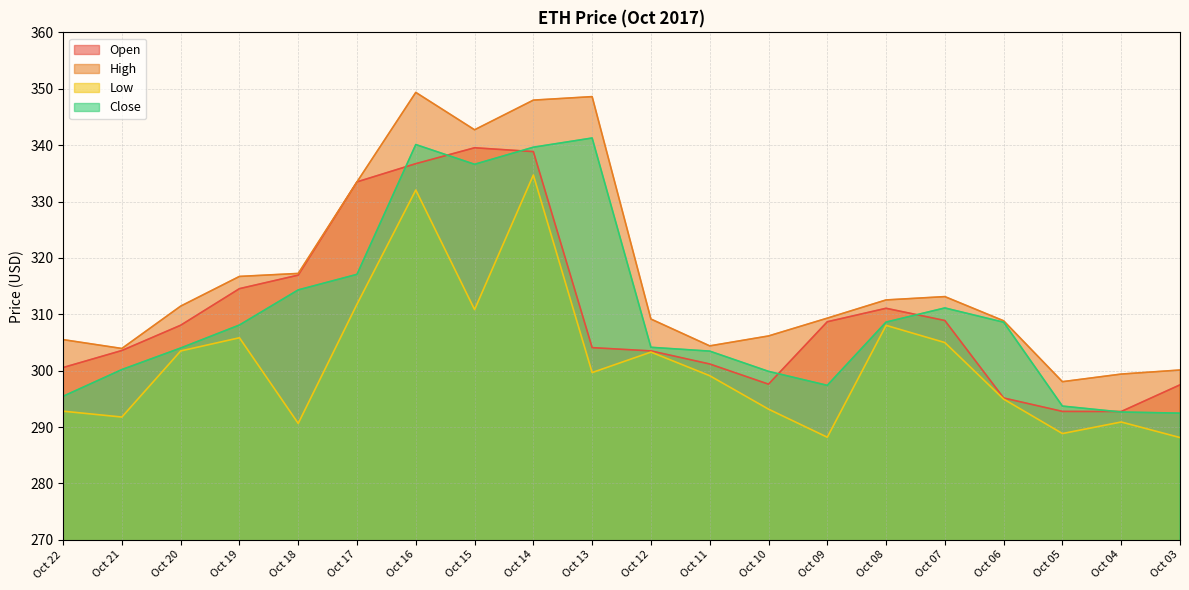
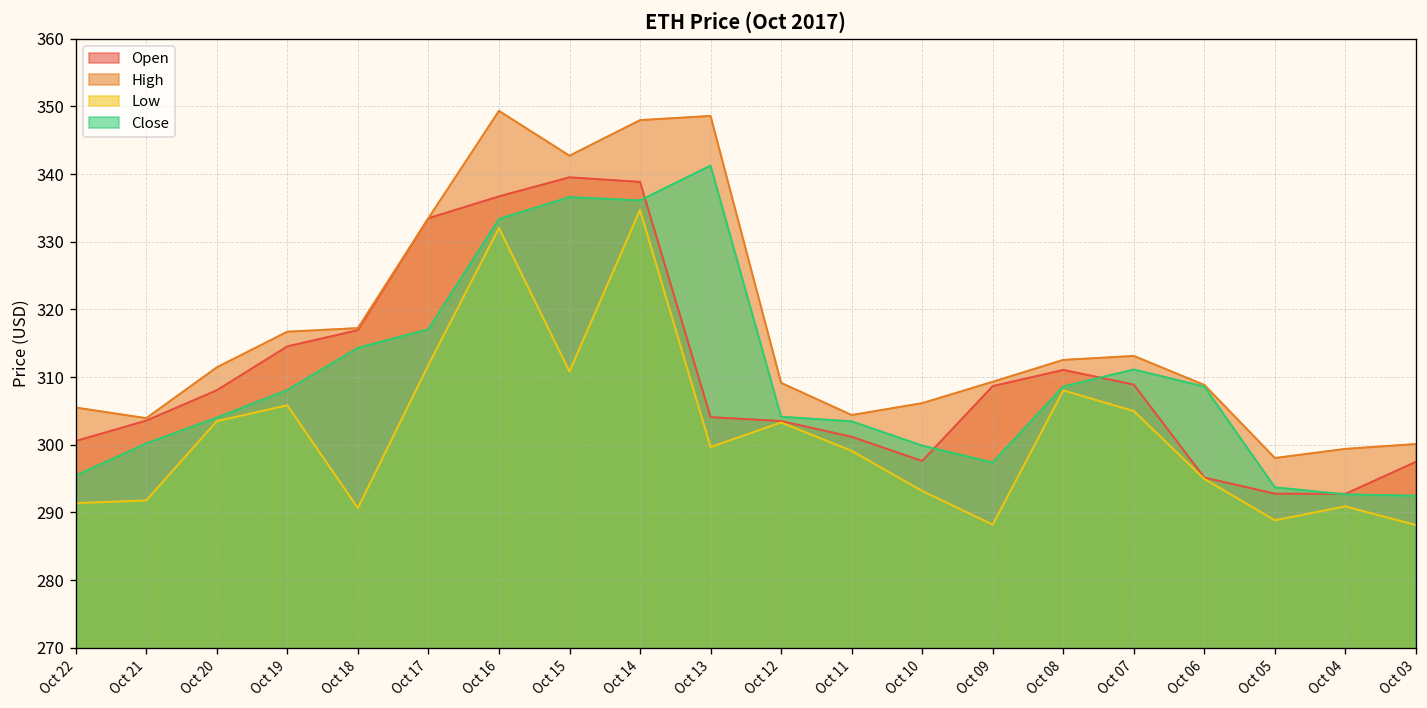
Low, Oct 22: 293 -> 291
Close, Oct 16: 340 -> 333
Close, Oct 14: 340 -> 336
